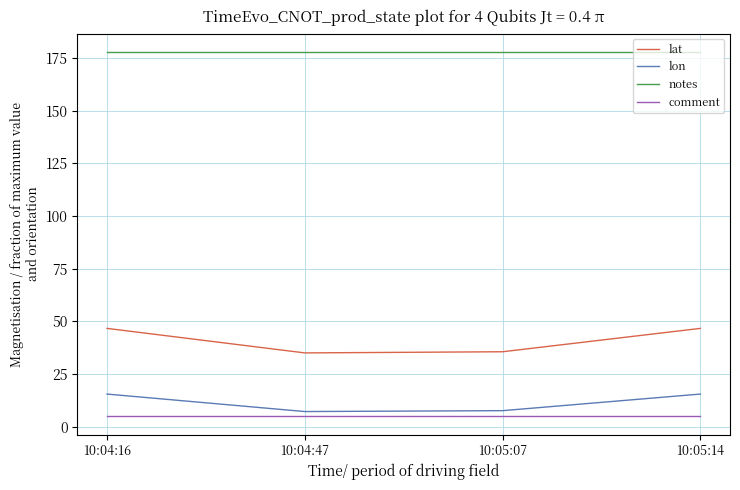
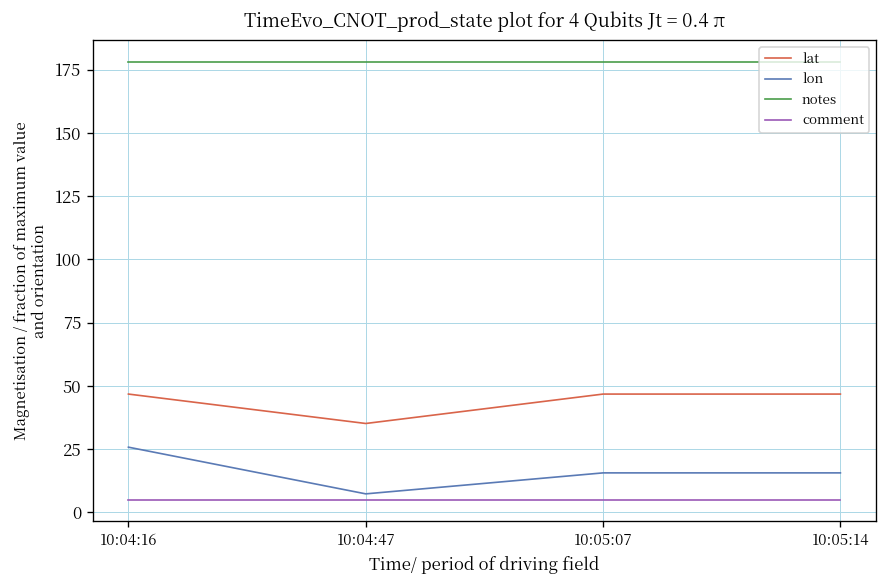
lon, 10:04:16: 16 -> 26
lat, 10:05:07: 36 -> 47
lon, 10:05:07: 8 -> 16
